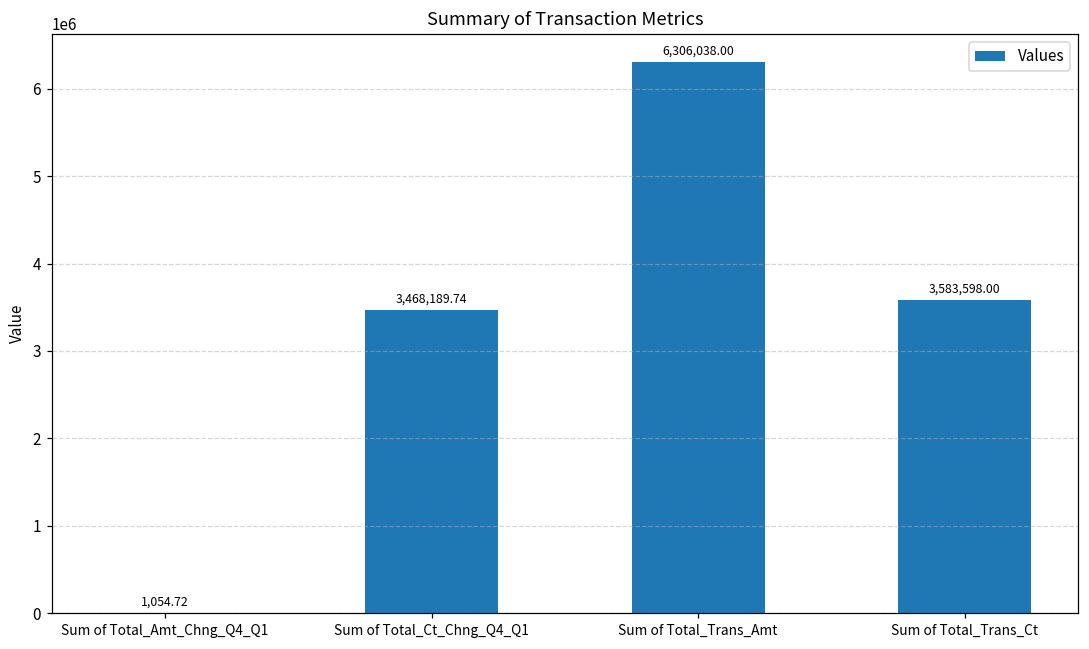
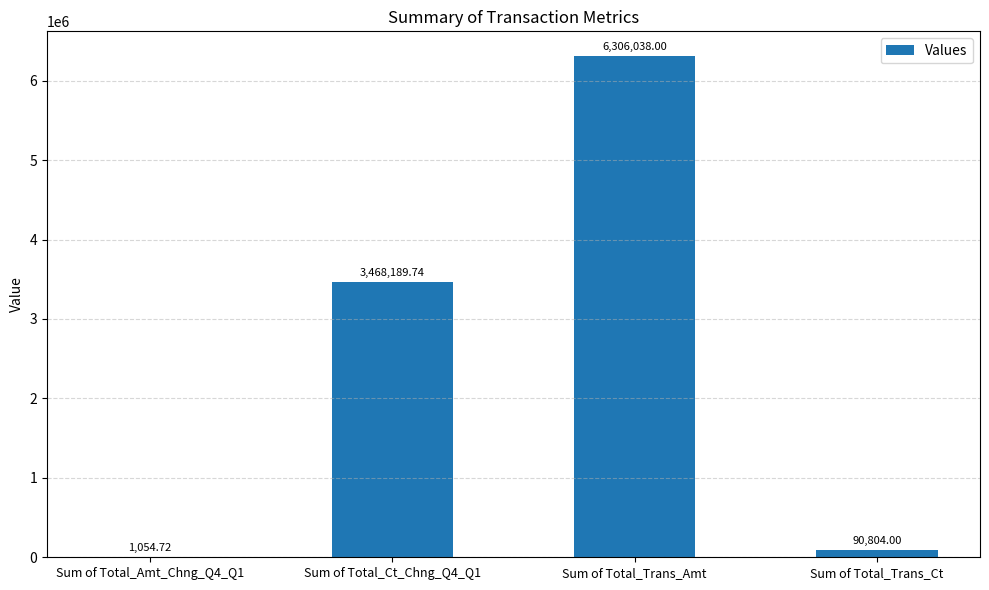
Sum of Total_Trans_Ct: 3,583,598.00 -> 90,804.00
